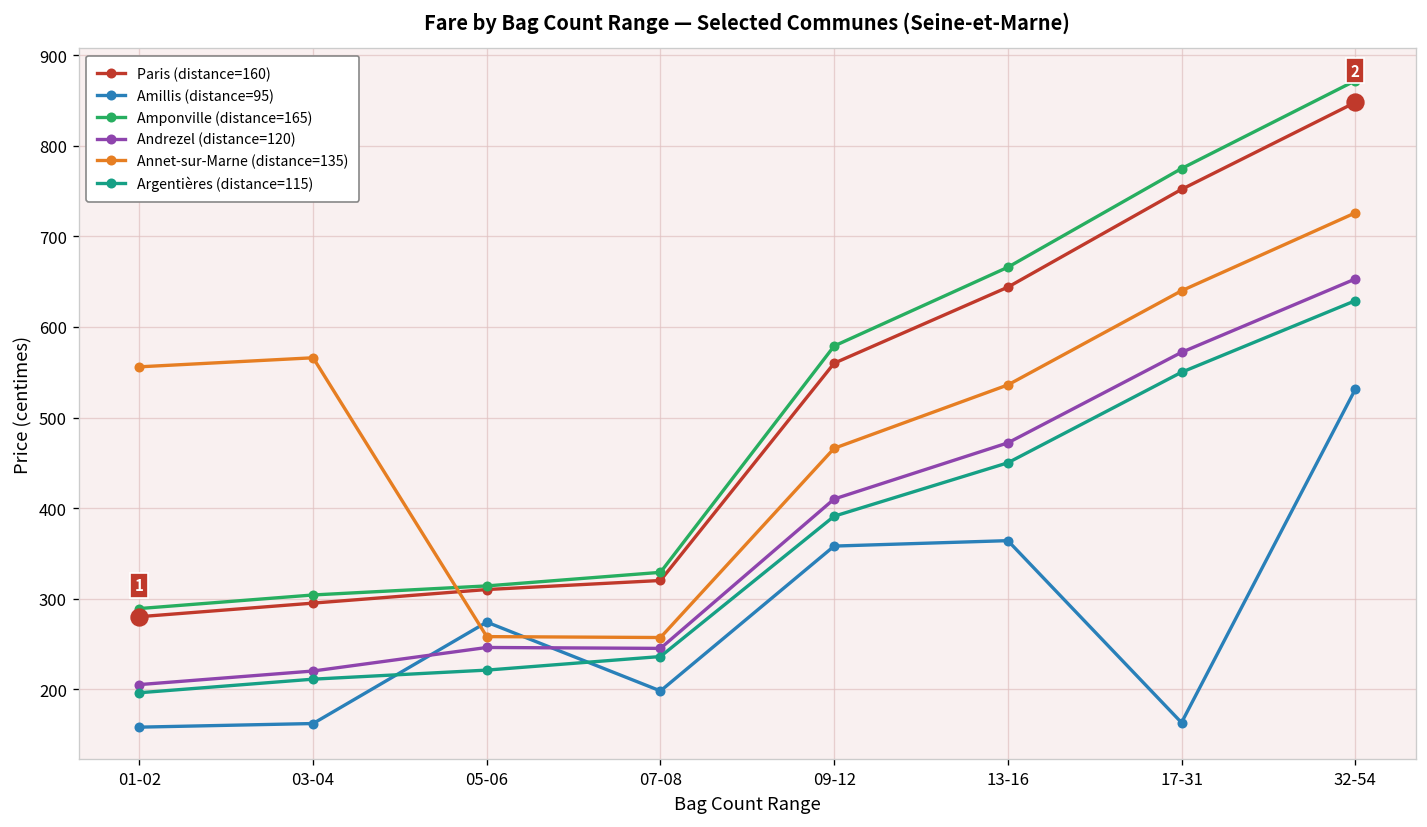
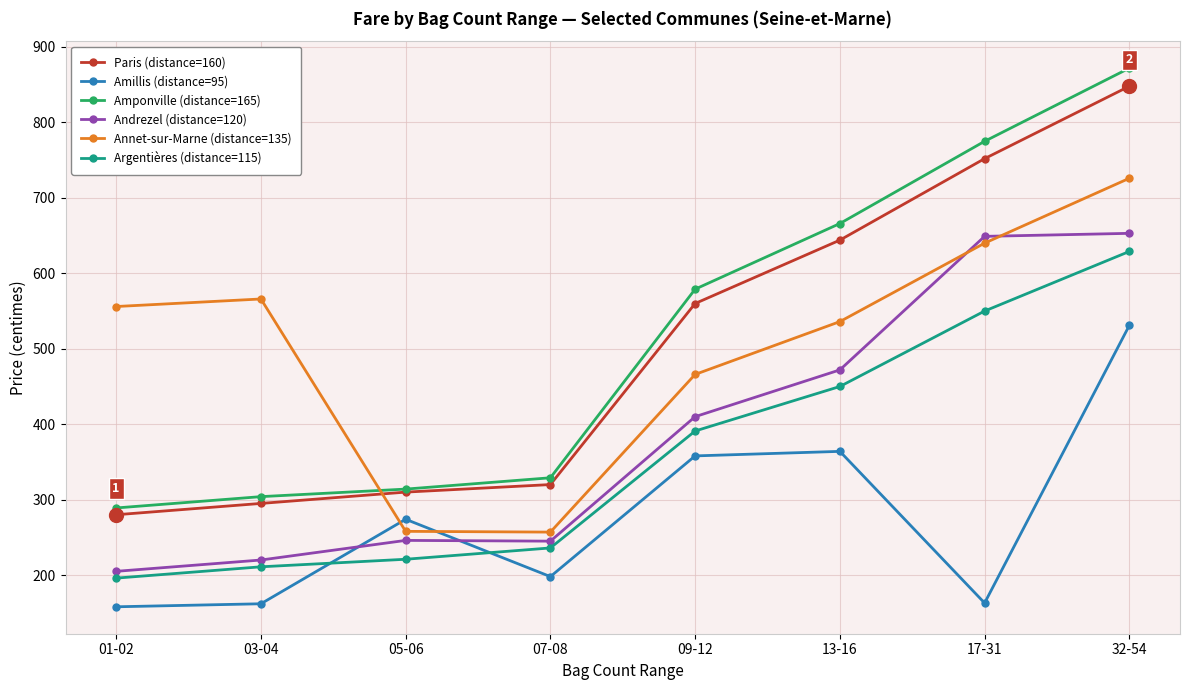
Andrezel (distance=120), 17-31: 570 -> 650
